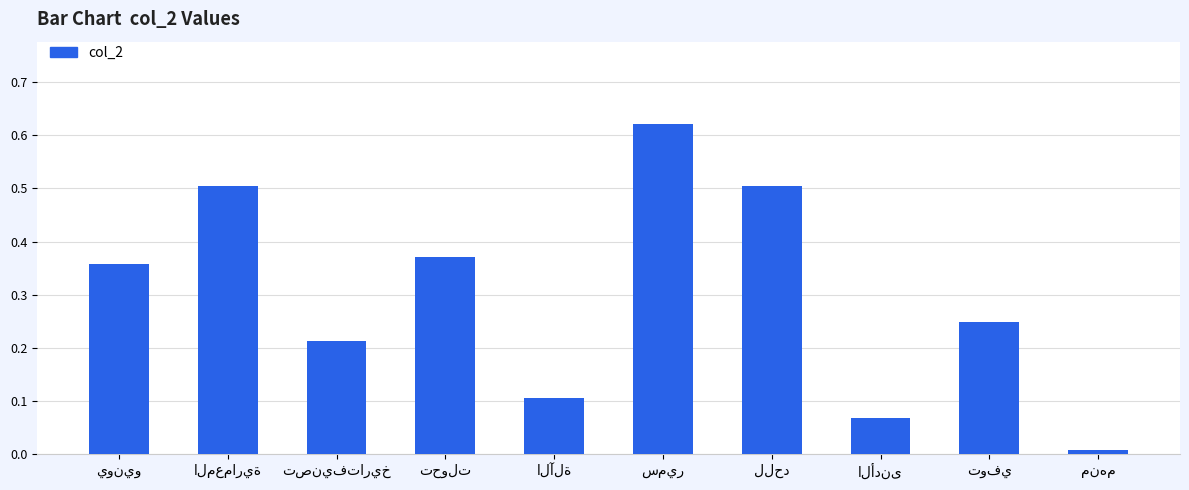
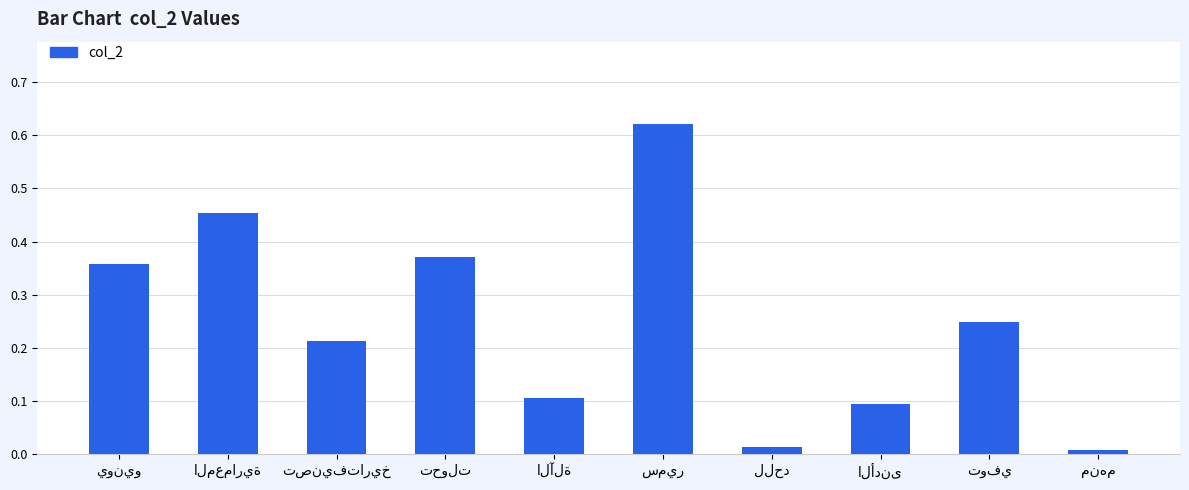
المعمارية: 0.50 -> 0.45
للحد: 0.50 -> 0.01
الأدنى: 0.07 -> 0.09
